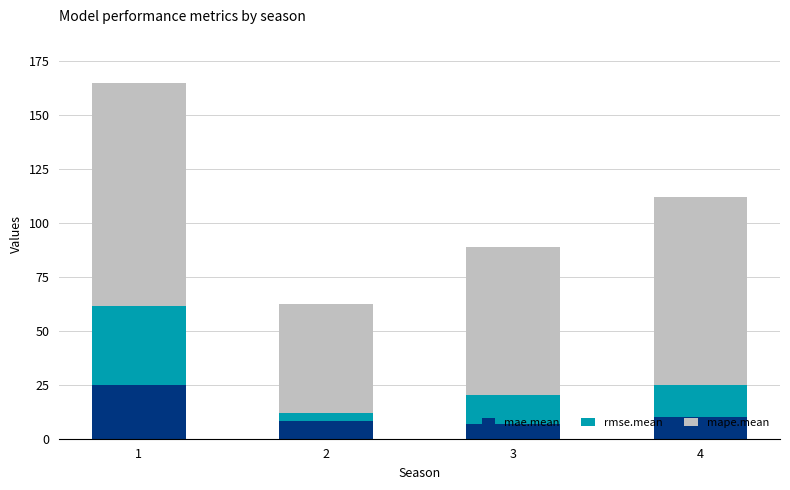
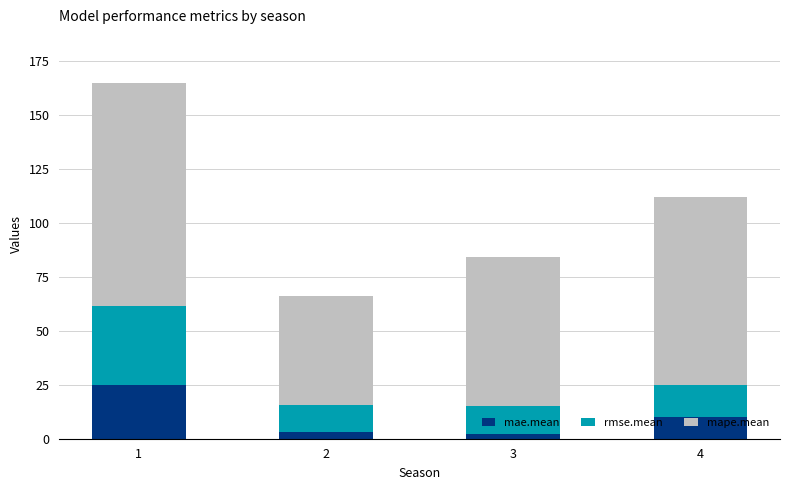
mae.mean, 2: 8 -> 3
rmse.mean, 2: 3 -> 12
mae.mean, 3: 7 -> 2
